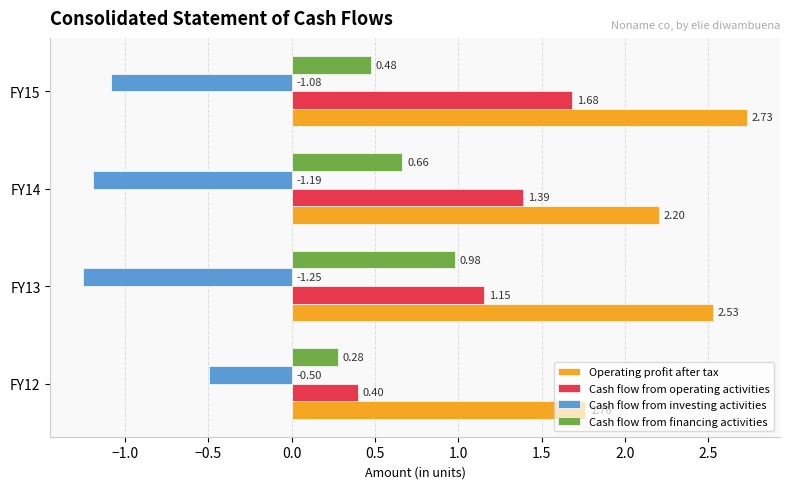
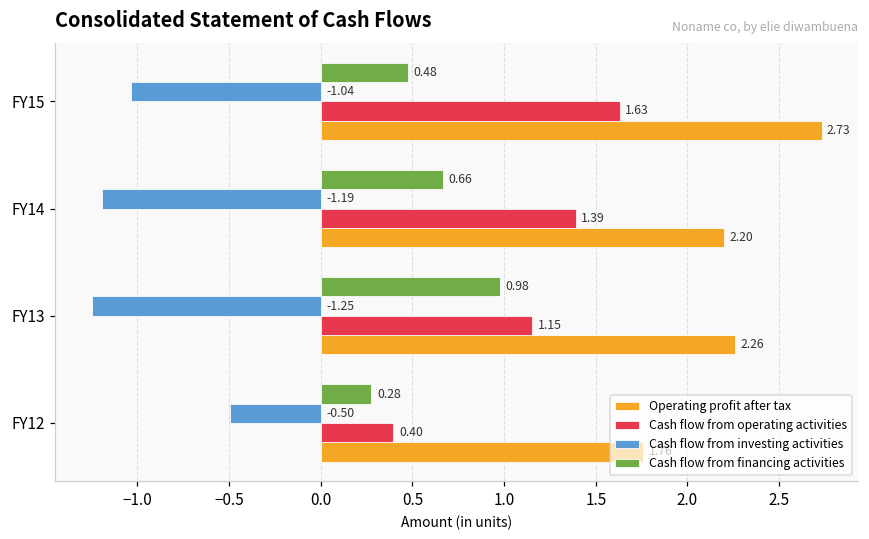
Cash flow from investing activities, FY15: -1.08 -> -1.04
Cash flow from operating activities, FY15: 1.68 -> 1.63
Operating profit after tax, FY13: 2.53 -> 2.26
